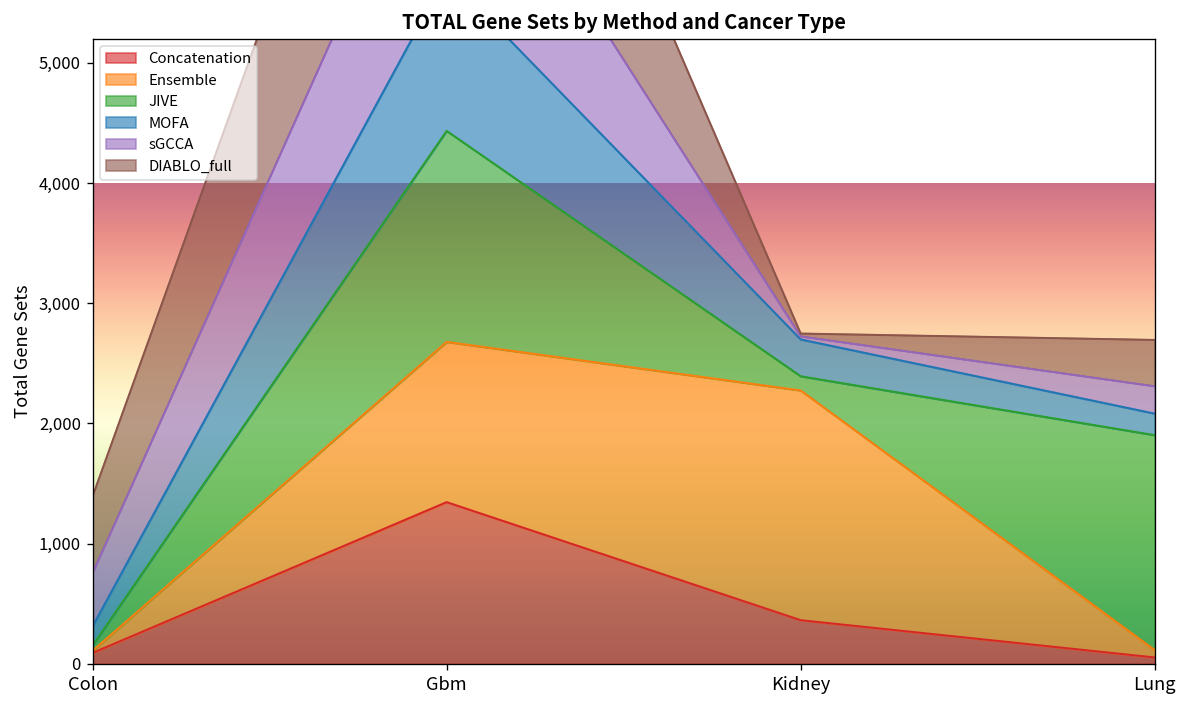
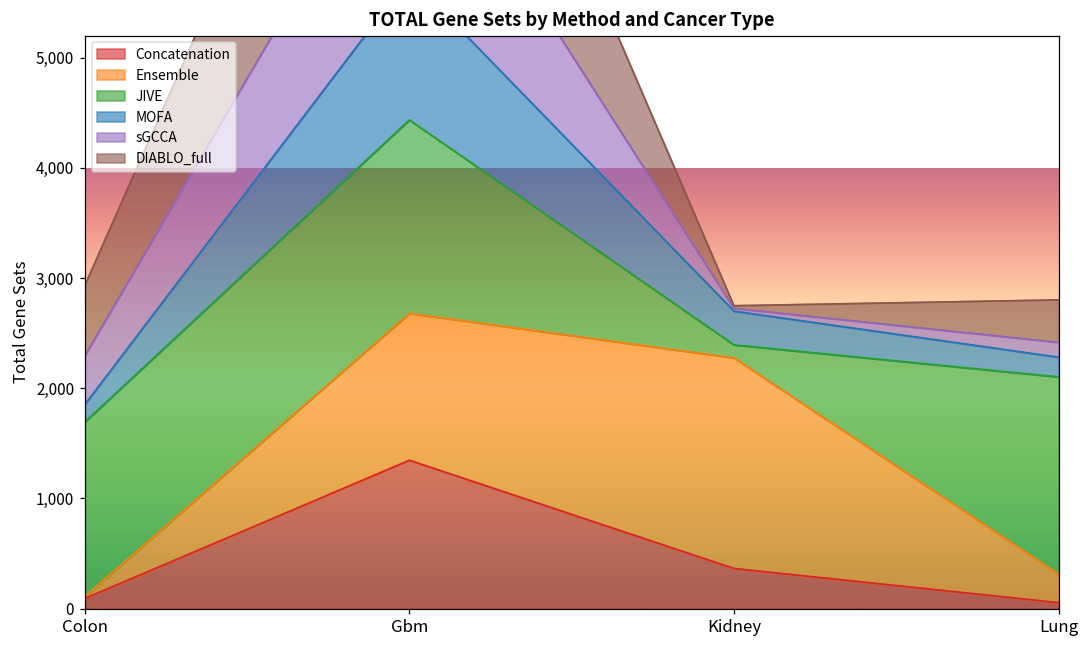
JIVE, Colon: 50 -> 1,580
Ensemble, Lung: 60 -> 260
sGCCA, Lung: 230 -> 130
